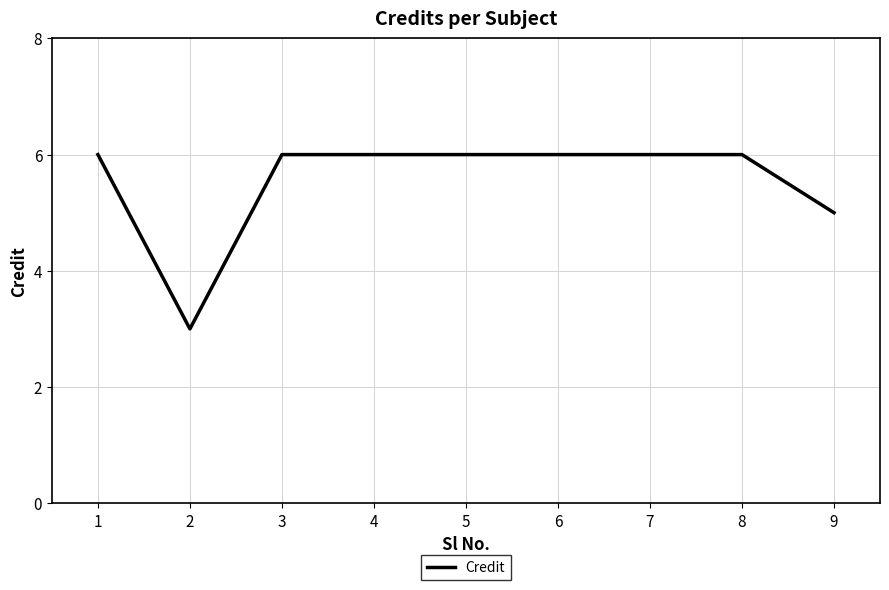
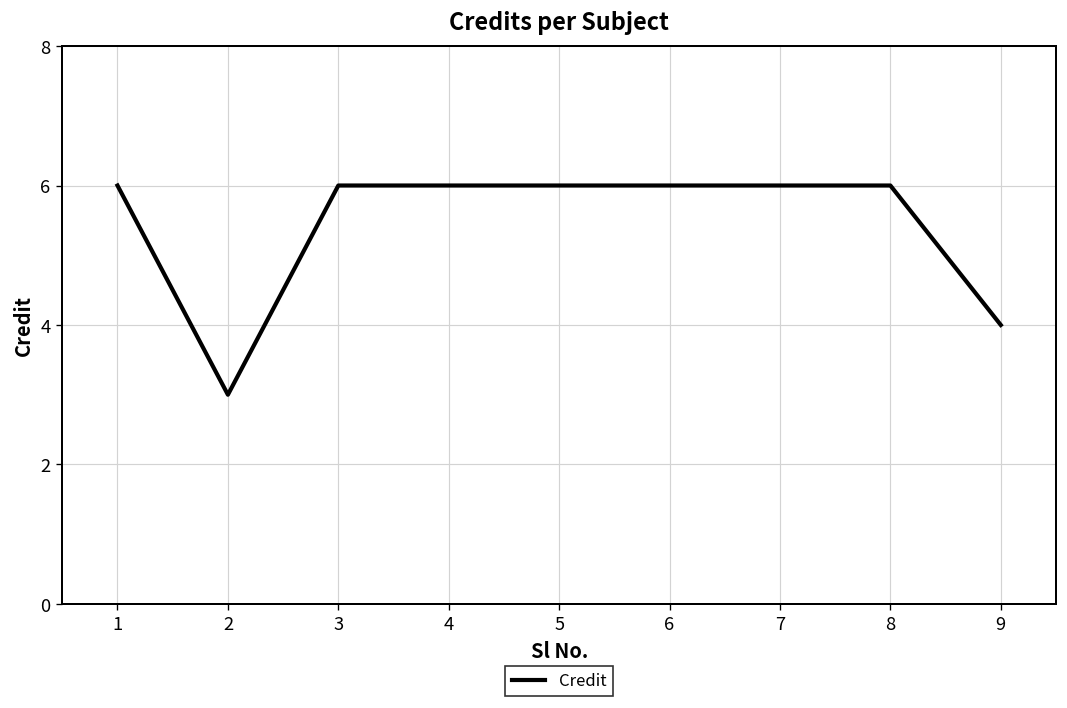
9: 5 -> 4
